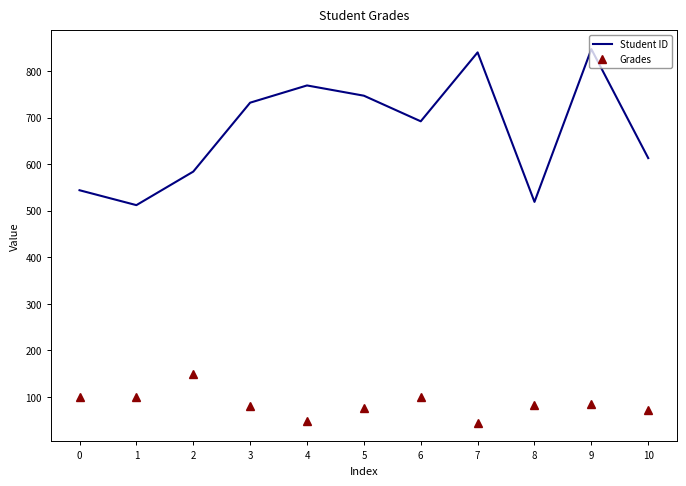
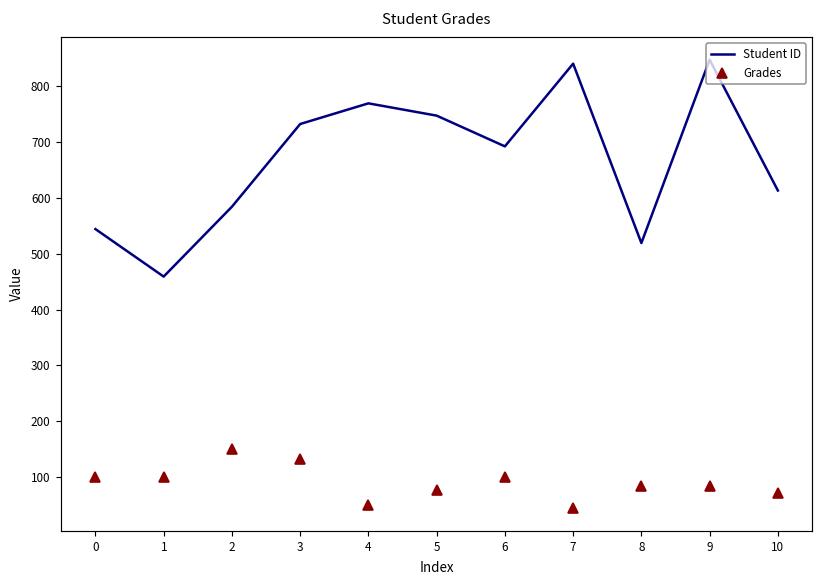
Student ID, 1: 510 -> 460
Grades, 3: 80 -> 130
